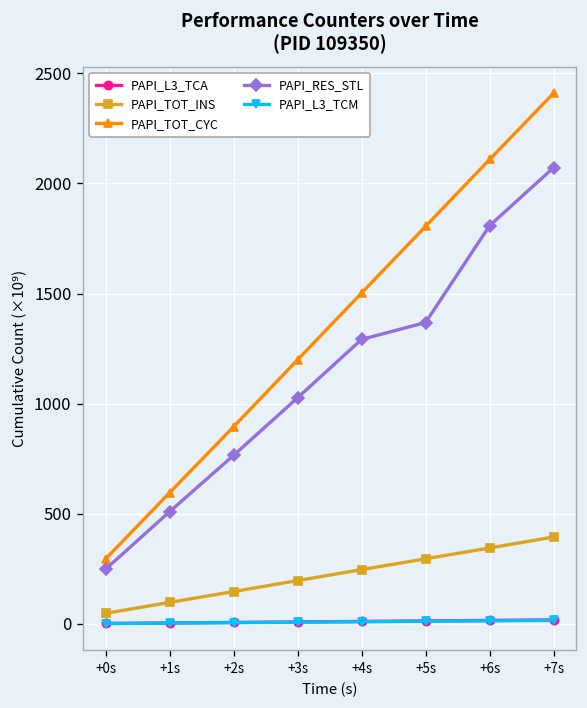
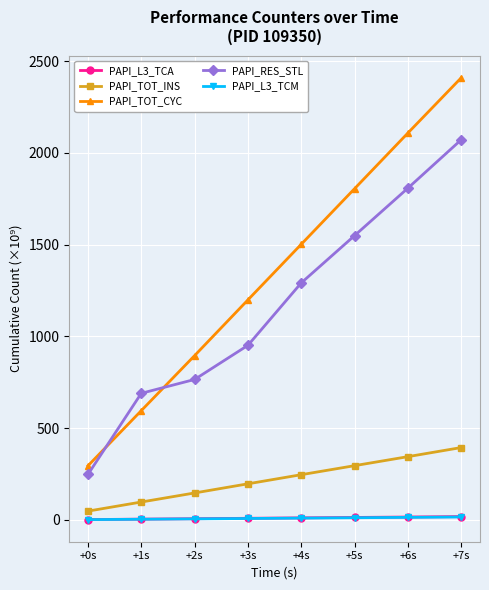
PAPI_RES_STL, +1s: 510 -> 690
PAPI_RES_STL, +3s: 1030 -> 950
PAPI_RES_STL, +5s: 1370 -> 1550
